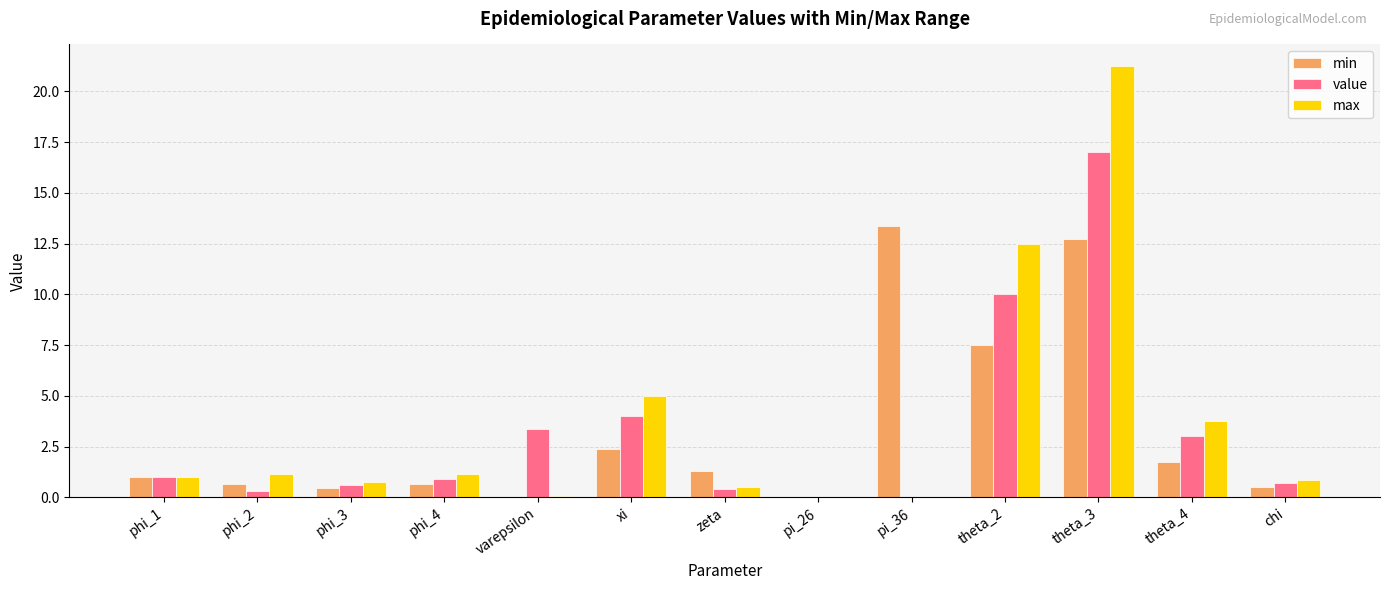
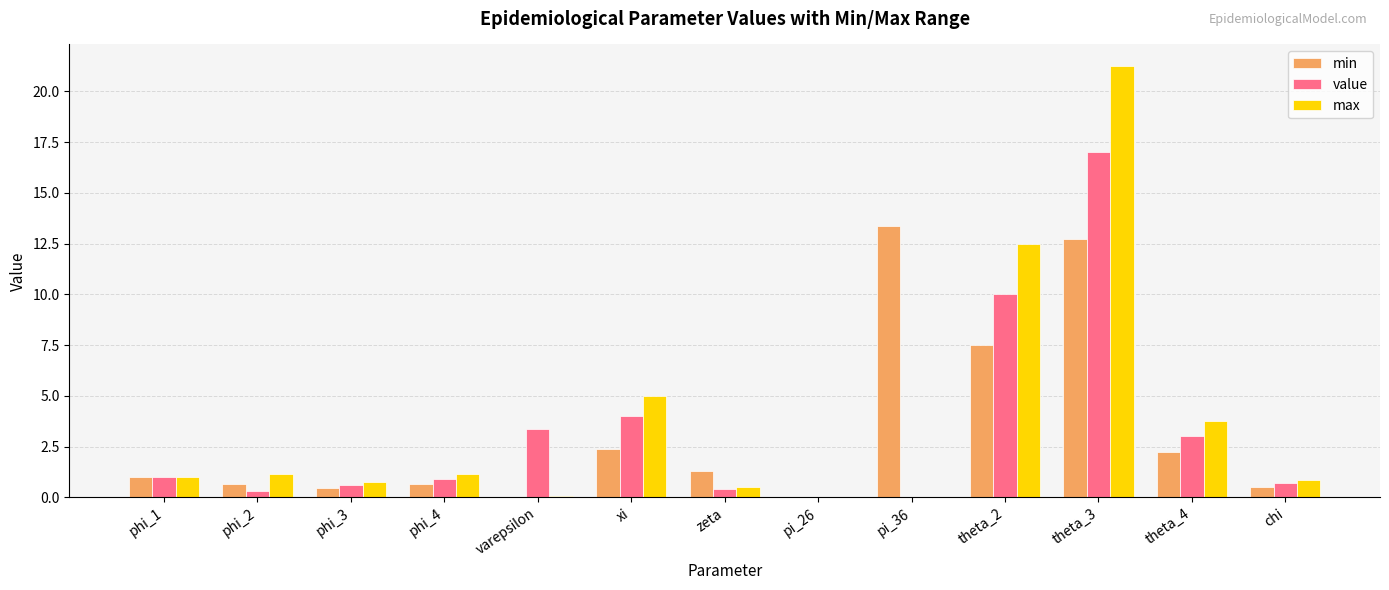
min, theta_4: 1.7 -> 2.3
